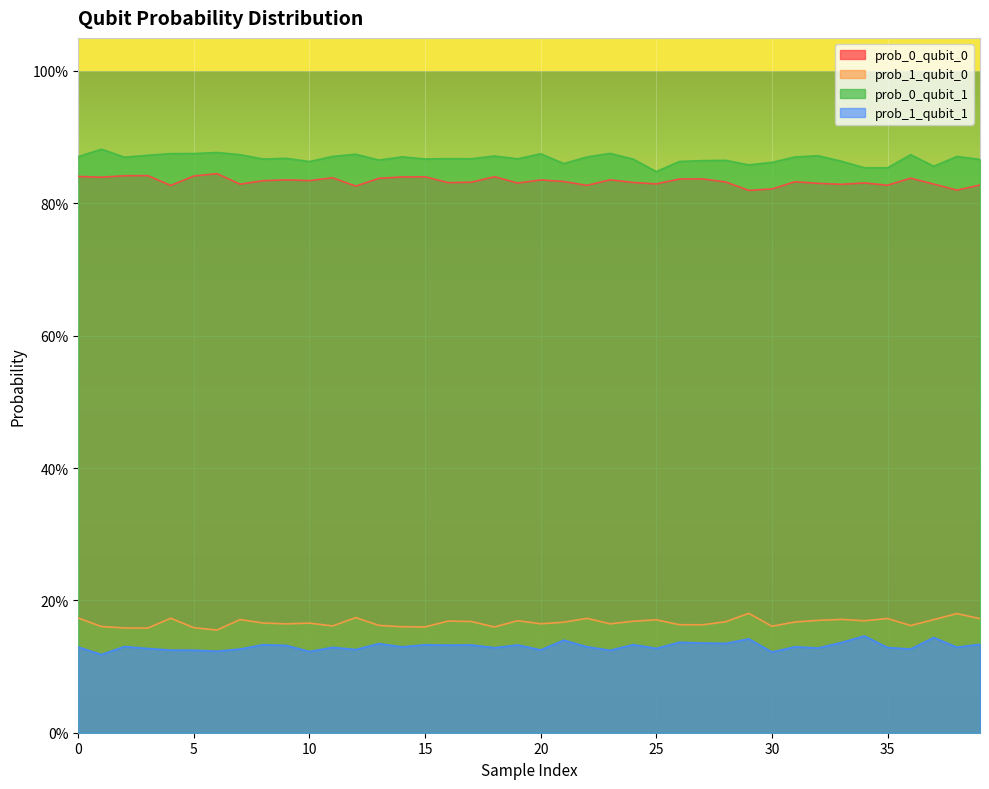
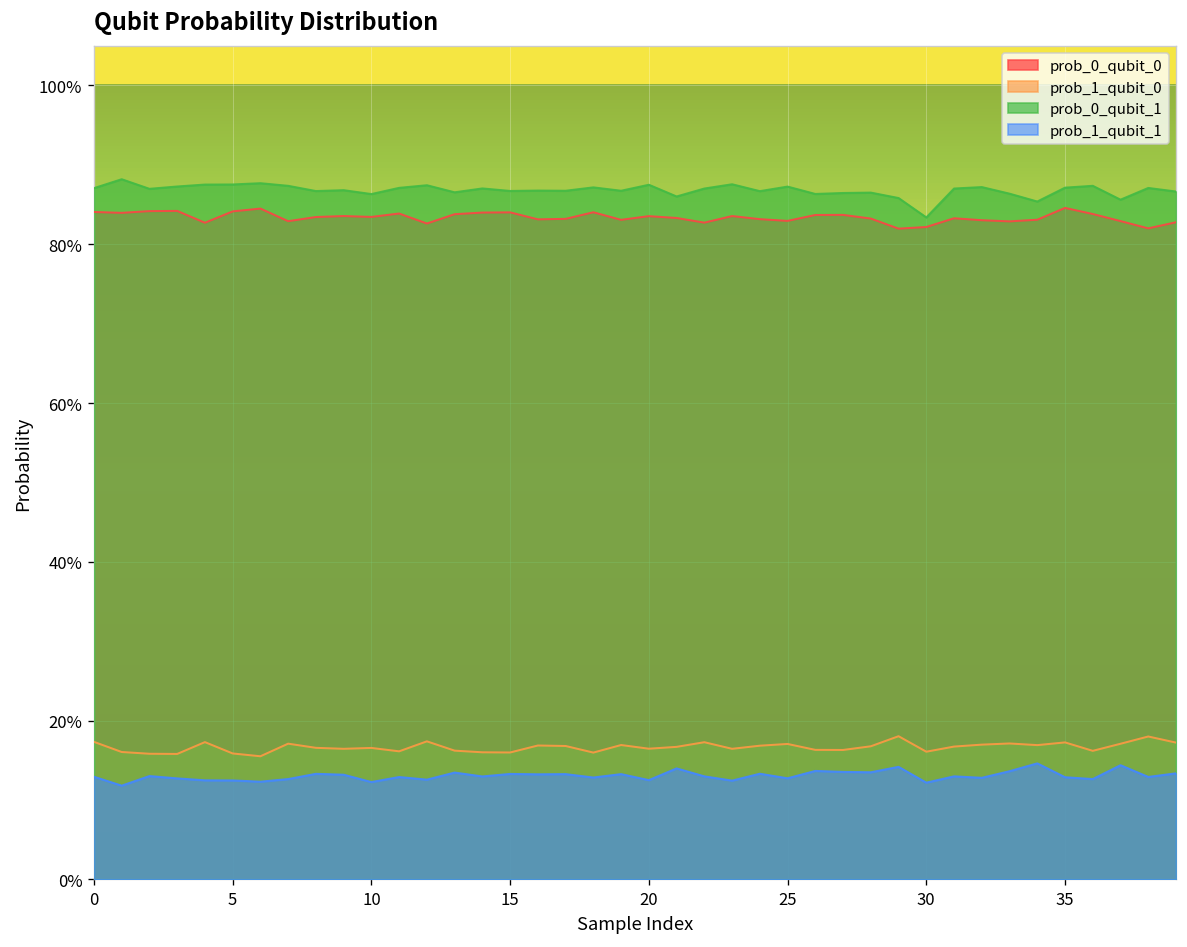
prob_0_qubit_1, 25: 85% -> 87%
prob_0_qubit_1, 30: 86% -> 83%
prob_0_qubit_0, 35: 83% -> 85%
prob_0_qubit_1, 35: 85% -> 87%
